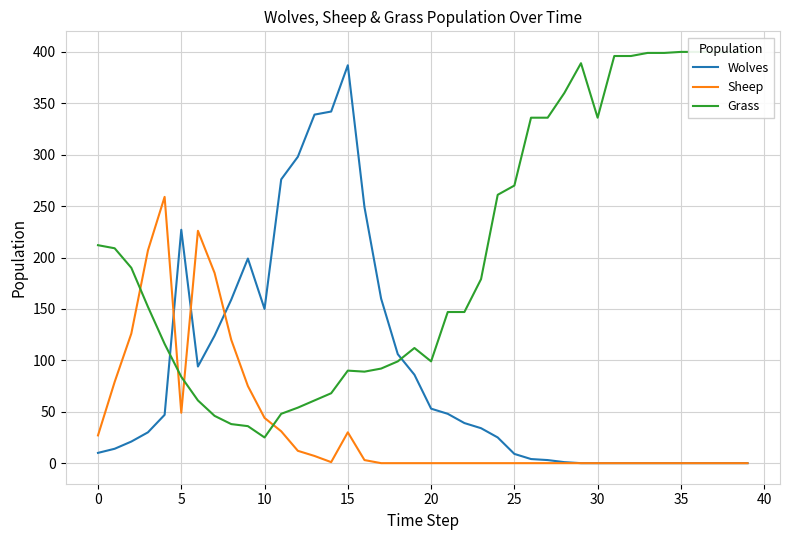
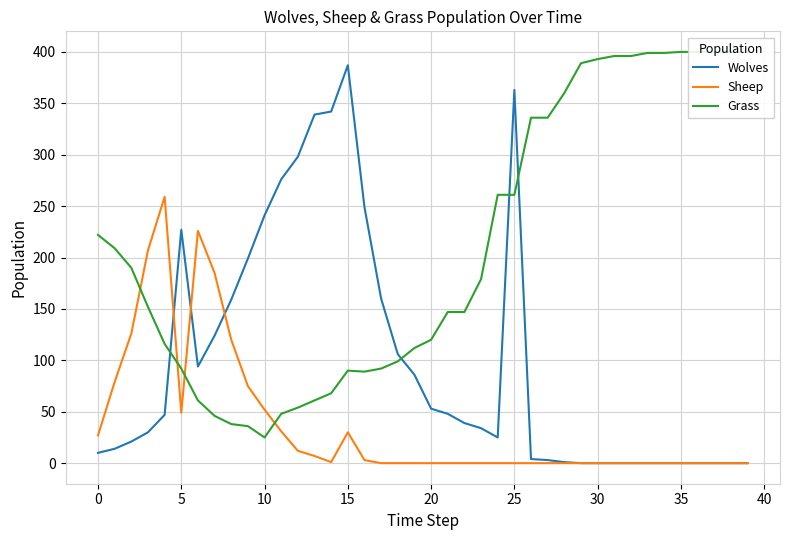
Grass, 0: 212 -> 222
Grass, 5: 84 -> 92
Wolves, 10: 150 -> 241
Sheep, 10: 44 -> 52
Grass, 20: 99 -> 120
Wolves, 25: 9 -> 363
Grass, 25: 270 -> 261
Grass, 30: 336 -> 393
